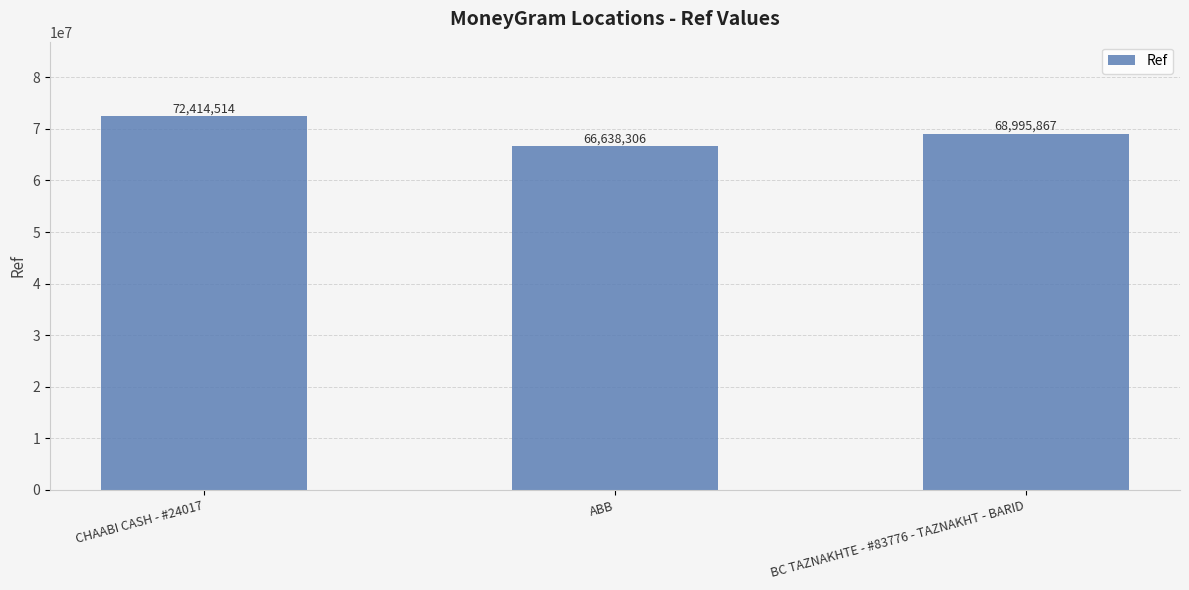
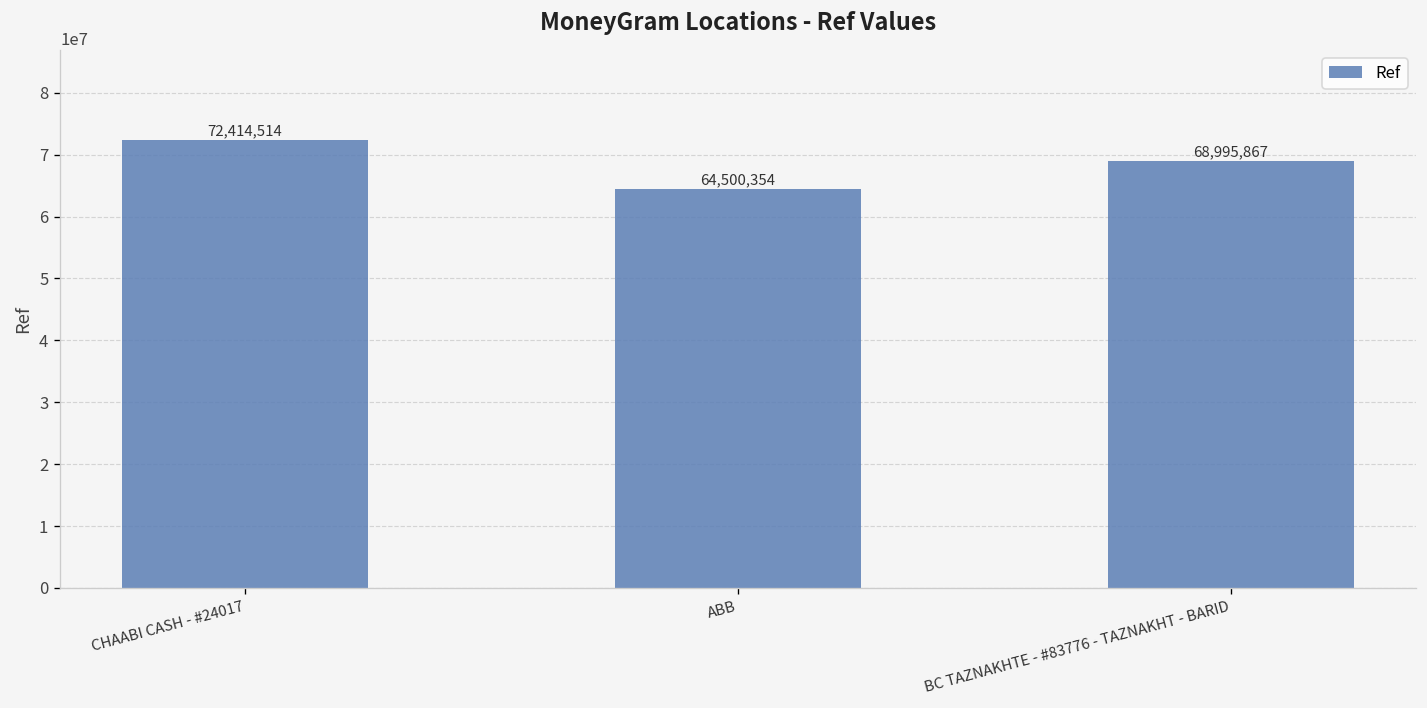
ABB: 66,638,306 -> 64,500,354
